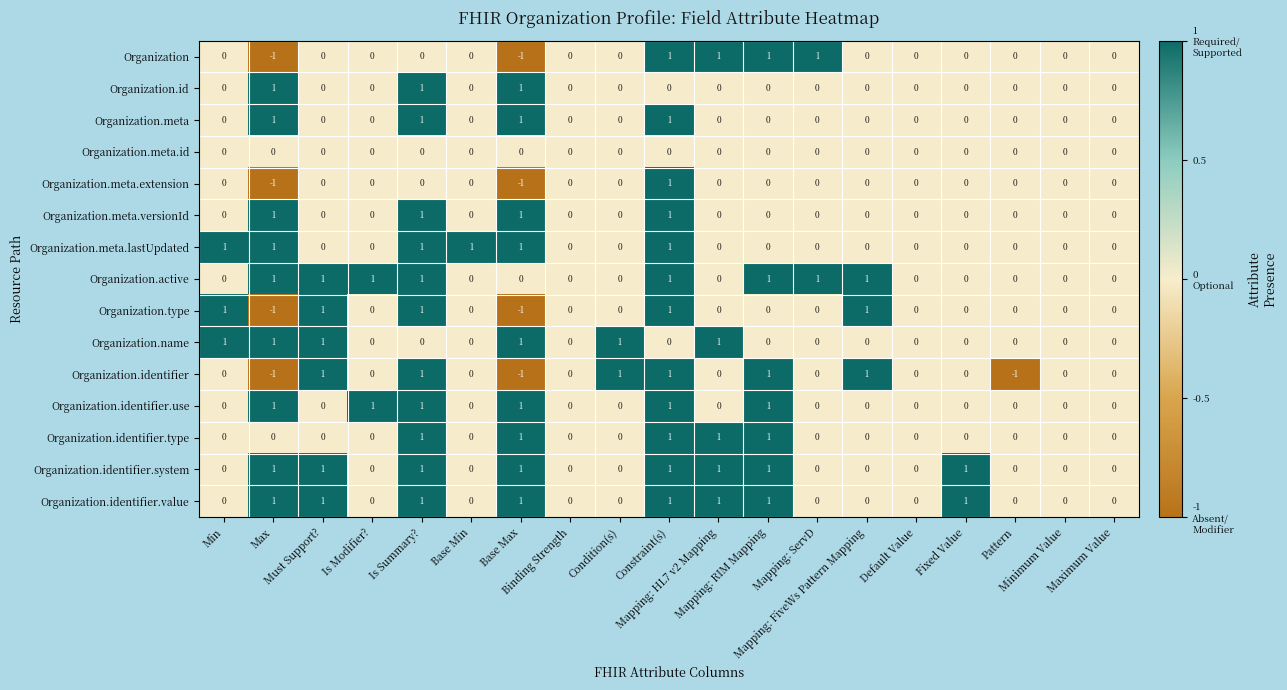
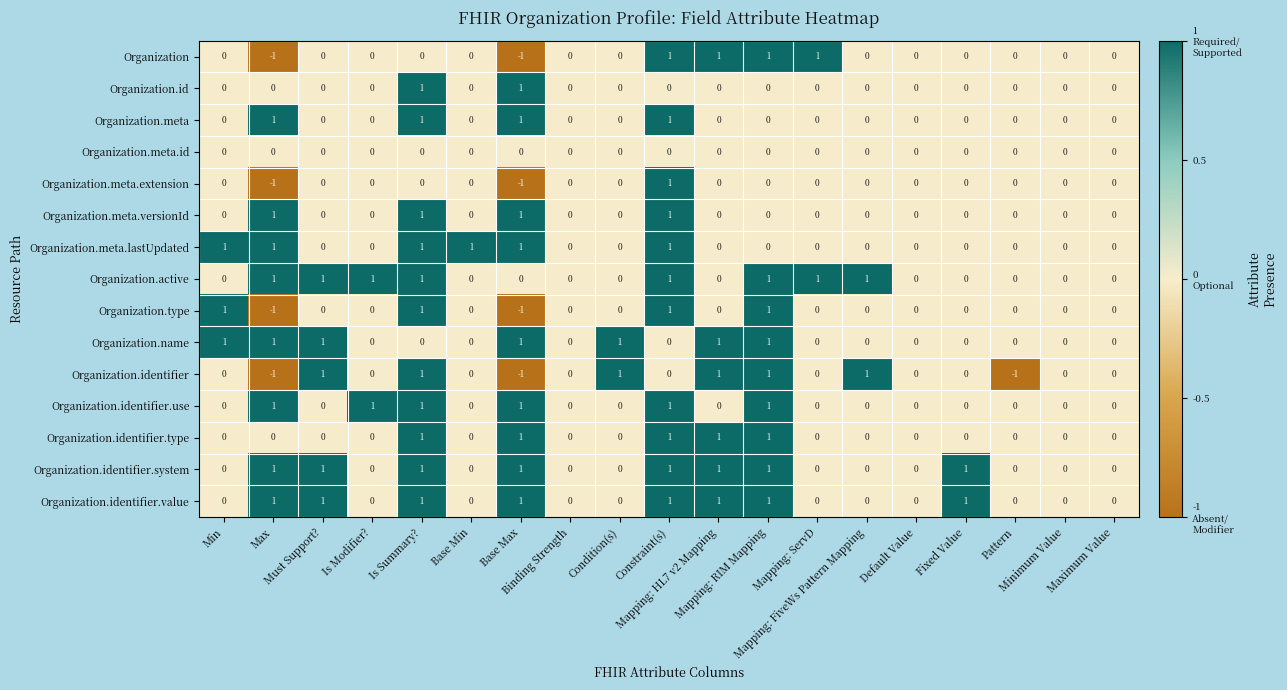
Organization.id, Max: 1 -> 0
Organization.type, Must Support?: 1 -> 0
Organization.type, Mapping: RIM Mapping: 0 -> 1
Organization.type, Mapping: FiveWs Pattern Mapping: 1 -> 0
Organization.name, Mapping: RIM Mapping: 0 -> 1
Organization.identifier, Constraint(s): 1 -> 0
Organization.identifier, Mapping: HL7 v2 Mapping: 0 -> 1
